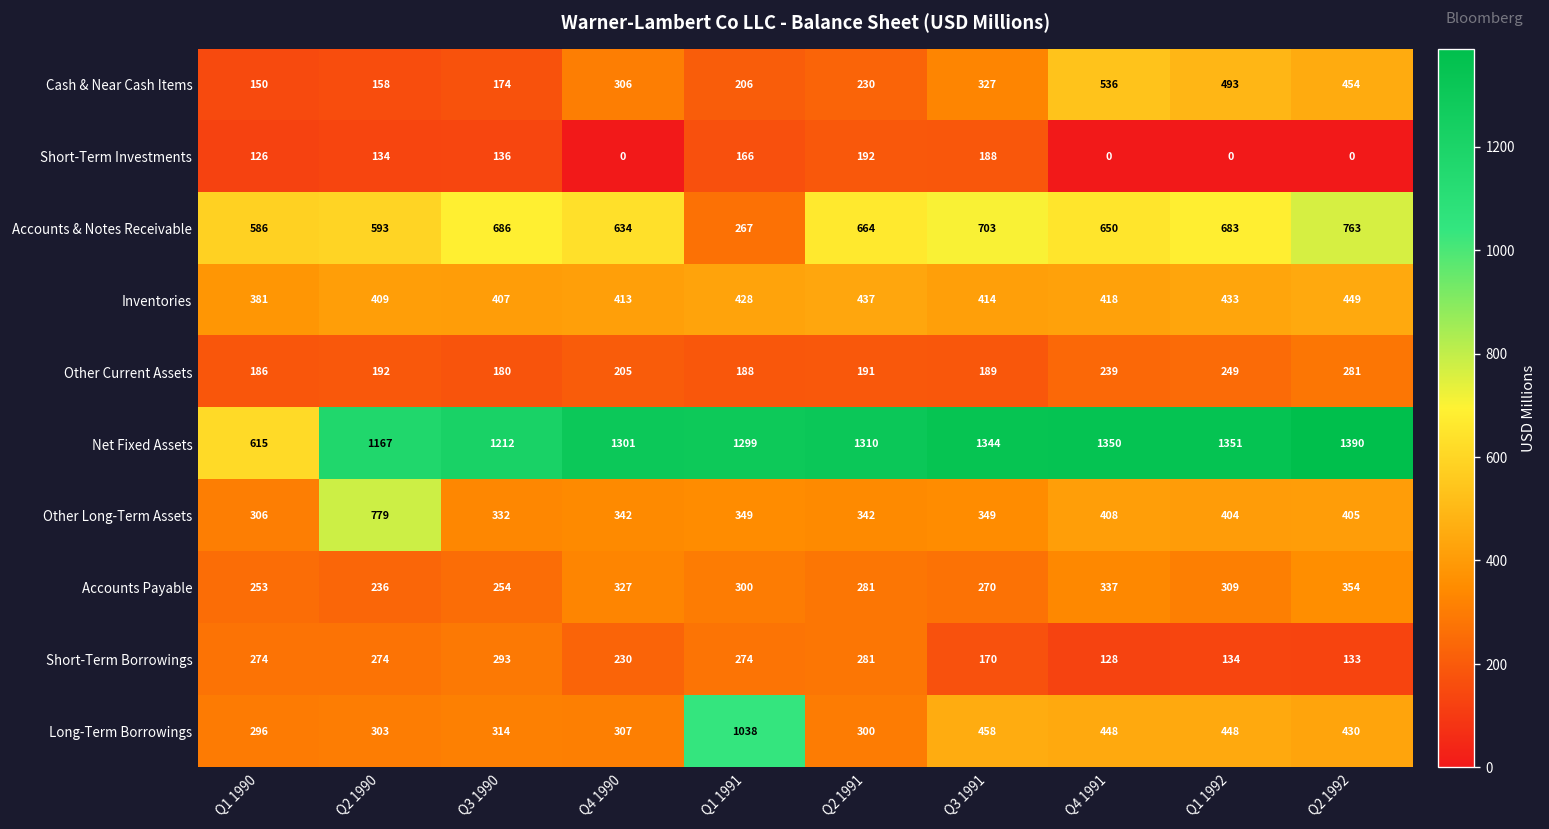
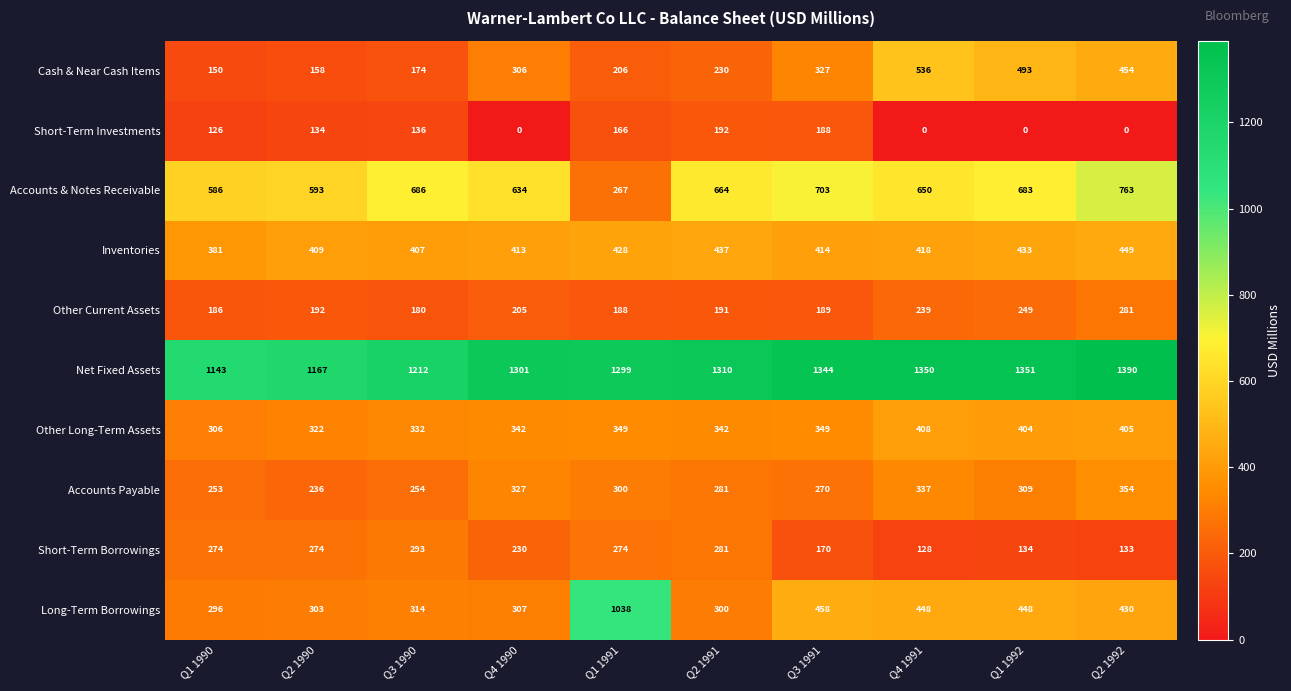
Net Fixed Assets, Q1 1990: 615 -> 1143
Other Long-Term Assets, Q2 1990: 779 -> 322
